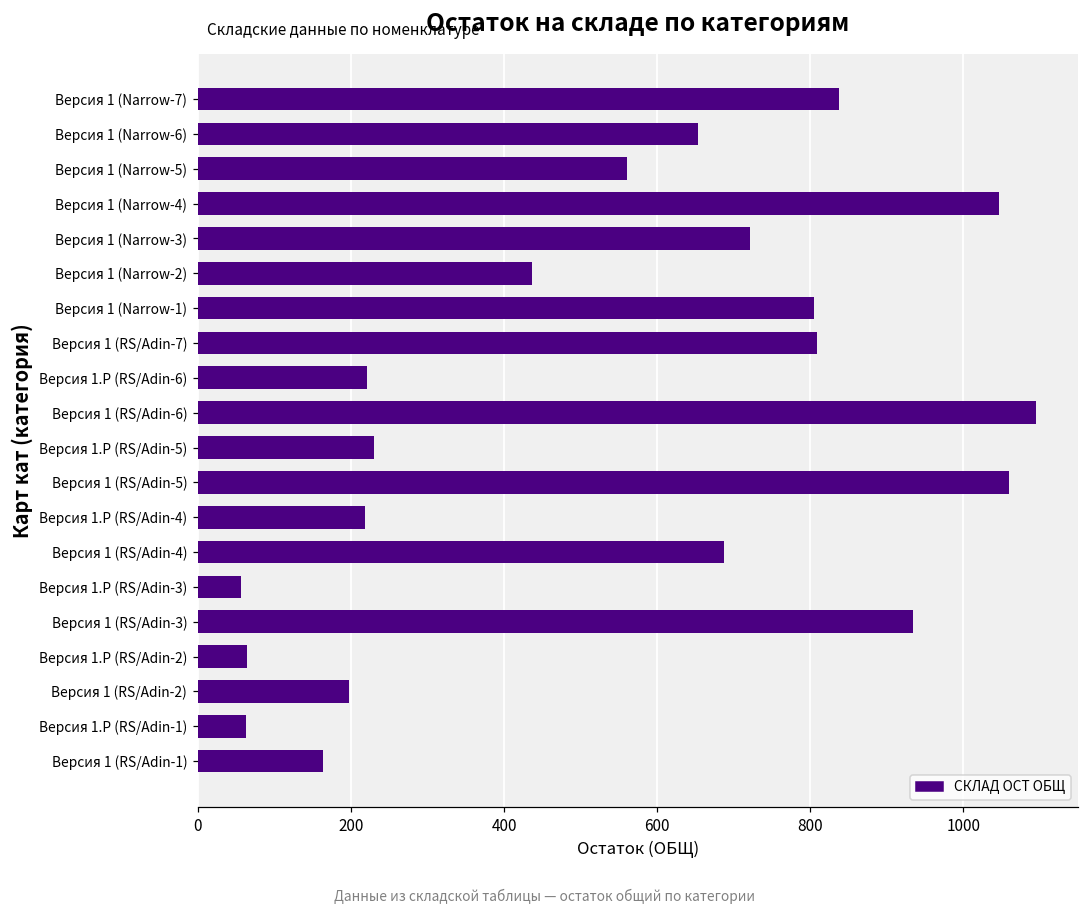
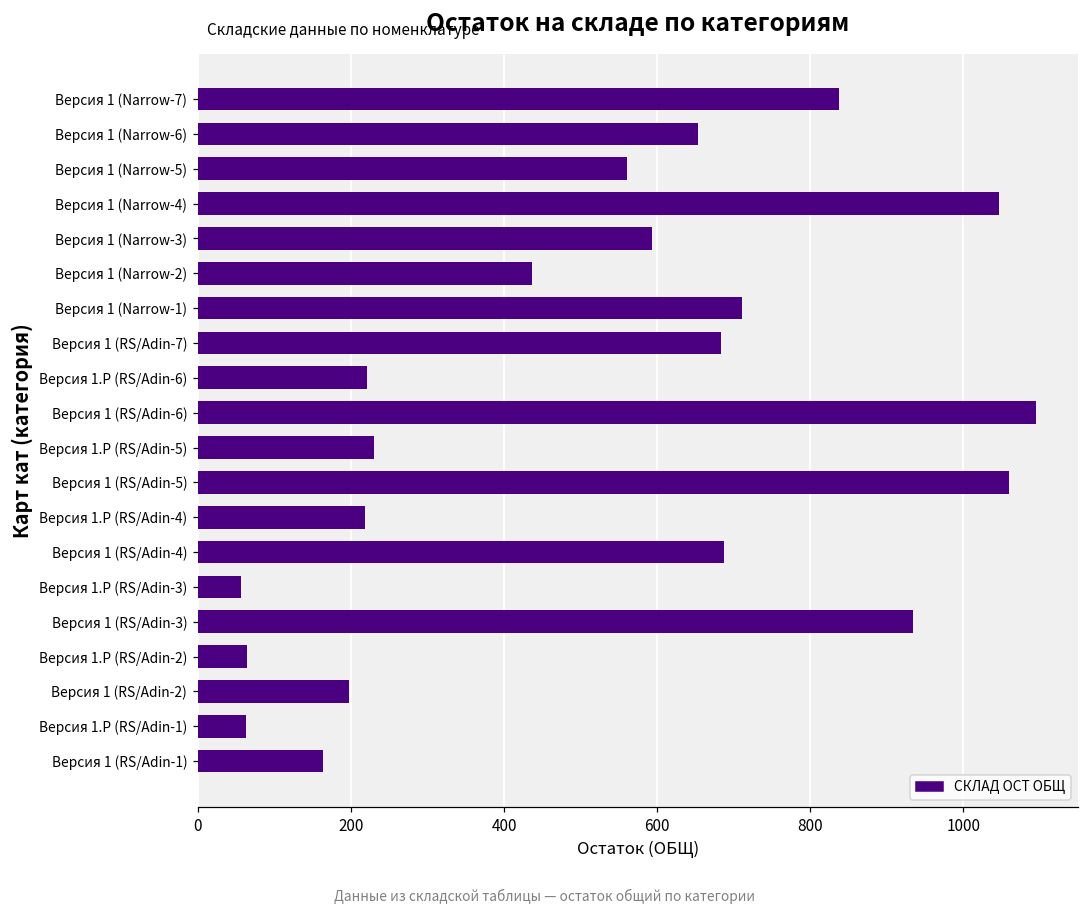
Версия 1 (Narrow-3): 720 -> 590
Версия 1 (Narrow-1): 810 -> 710
Версия 1 (RS/Adin-7): 810 -> 680
